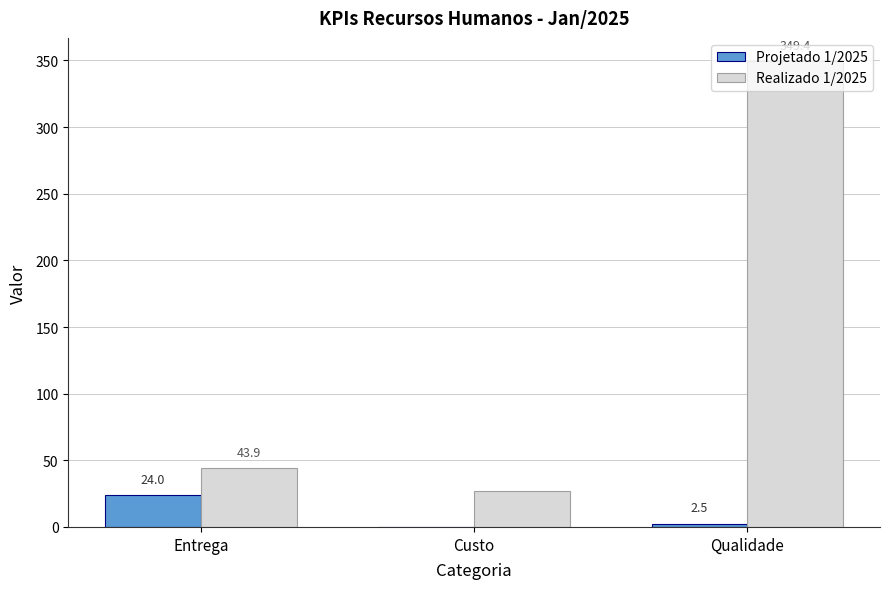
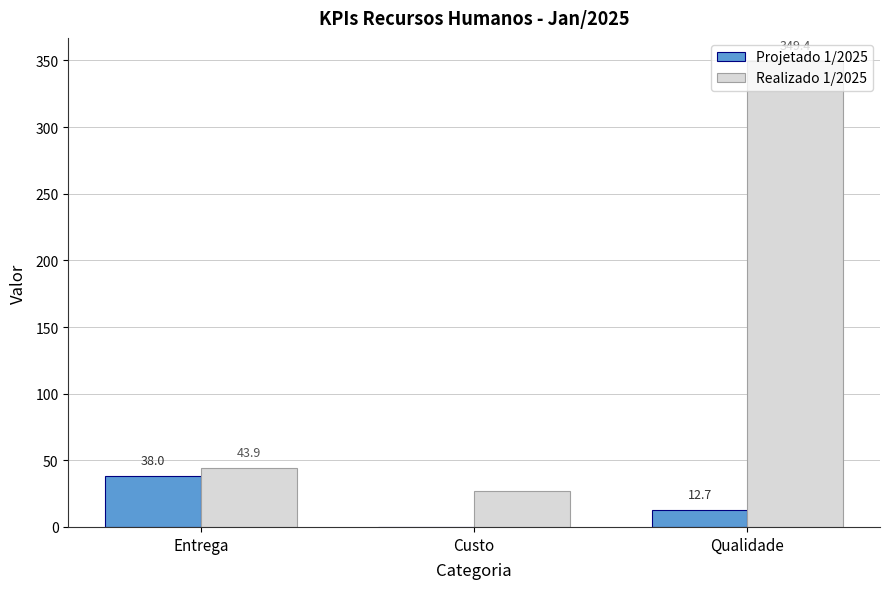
Projetado 1/2025, Entrega: 24.0 -> 38.0
Projetado 1/2025, Qualidade: 2.5 -> 12.7
